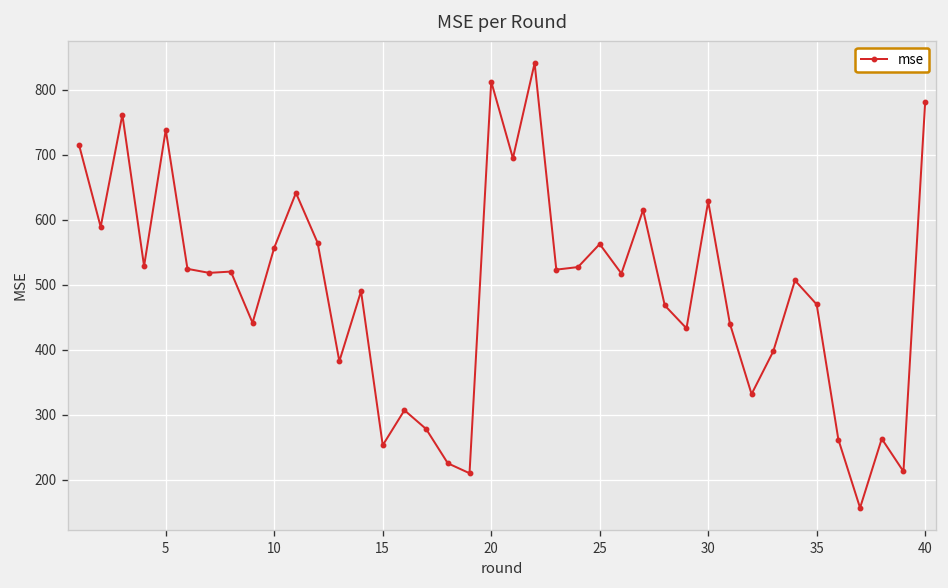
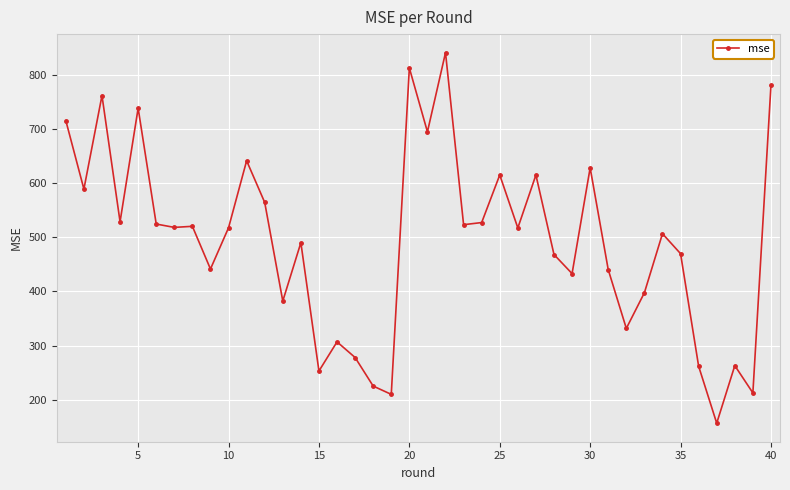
10: 560 -> 520
25: 560 -> 620
